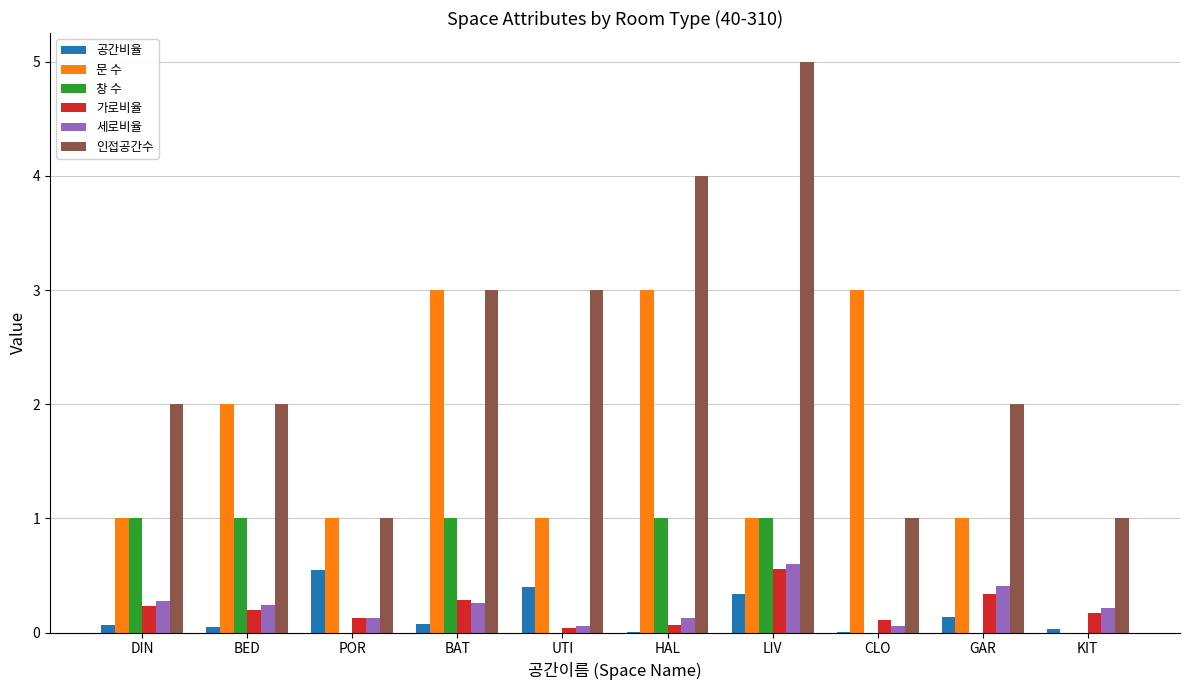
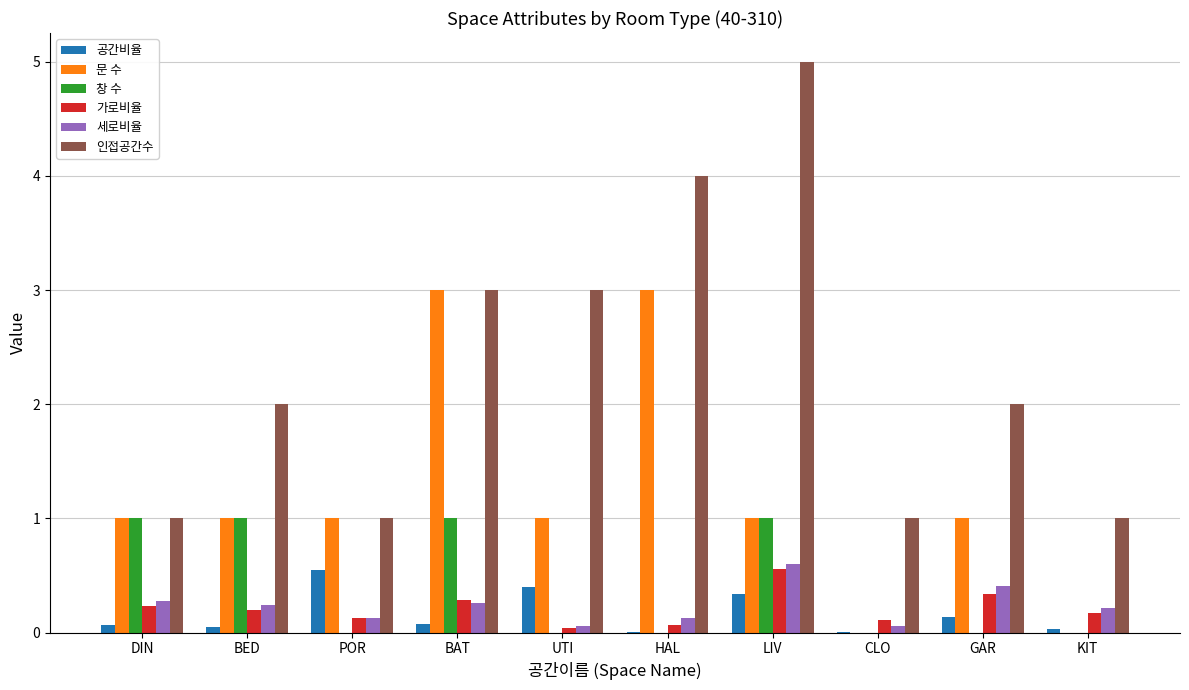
인접공간수, DIN: 2 -> 1
문 수, BED: 2 -> 1
창 수, HAL: 1 -> 0
문 수, CLO: 3 -> 0
